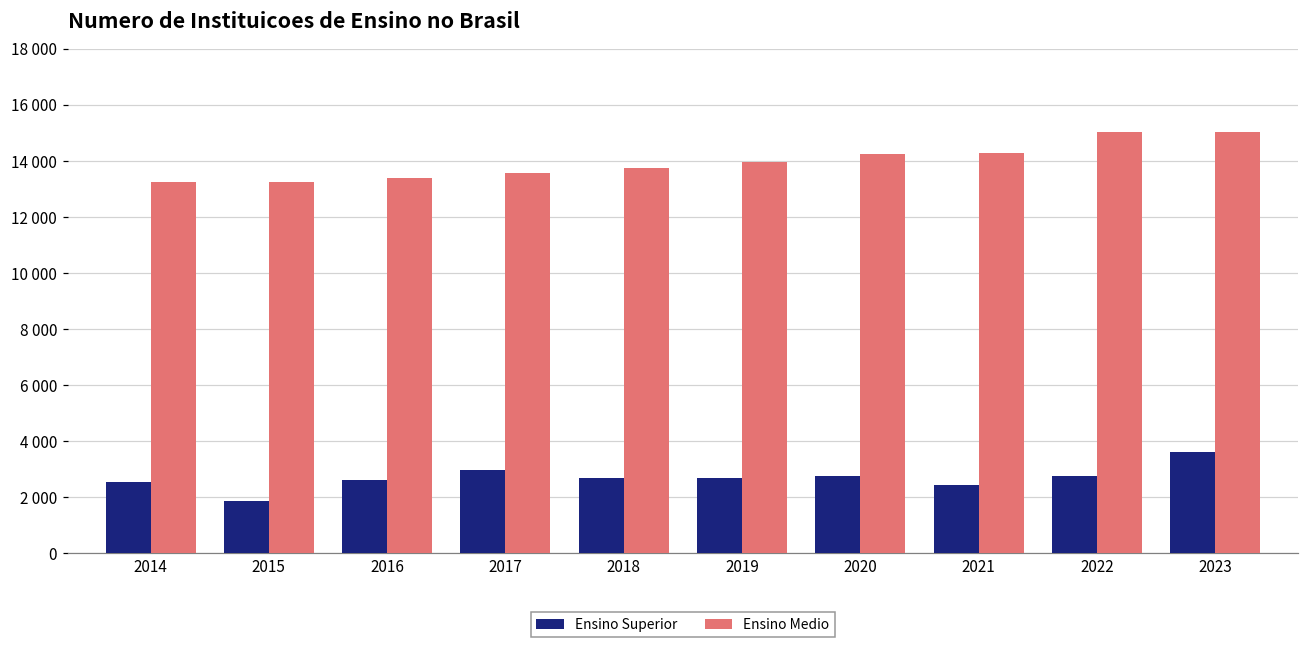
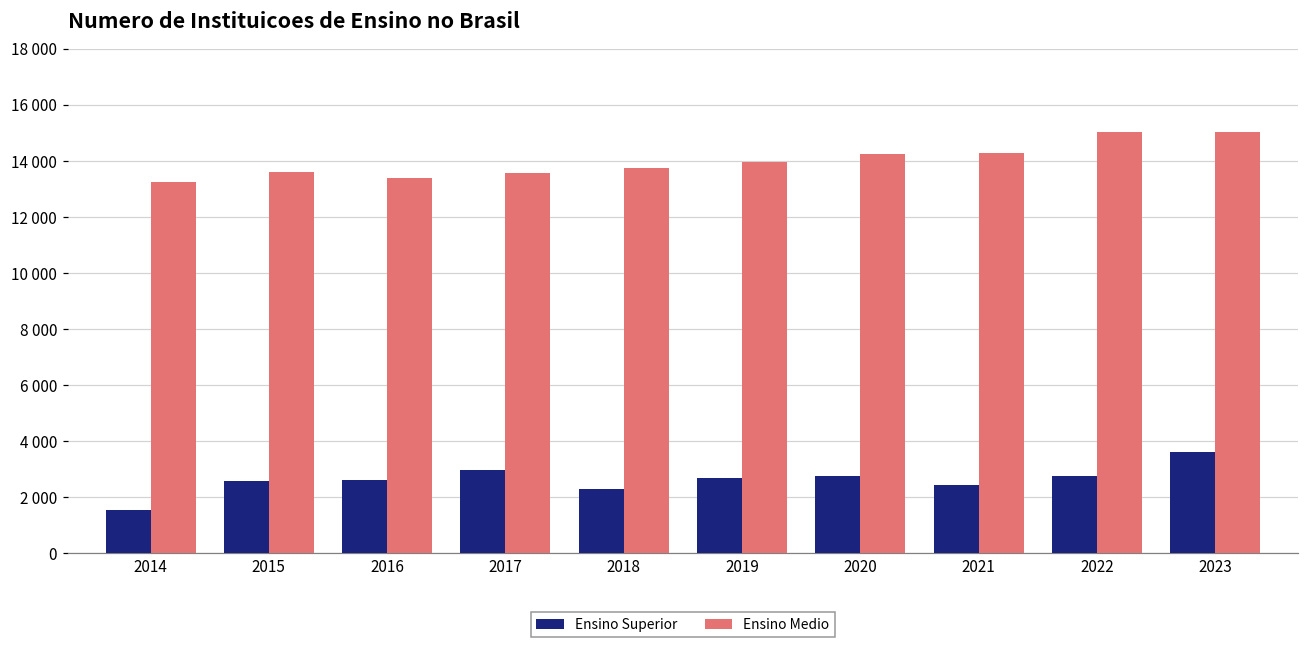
Ensino Superior, 2014: 2500 -> 1500
Ensino Superior, 2015: 1900 -> 2600
Ensino Medio, 2015: 13200 -> 13600
Ensino Superior, 2018: 2700 -> 2300
